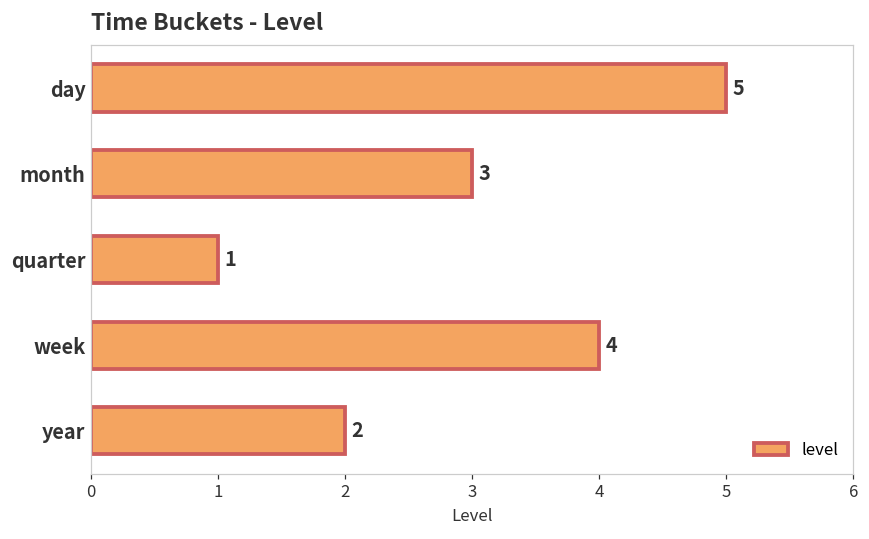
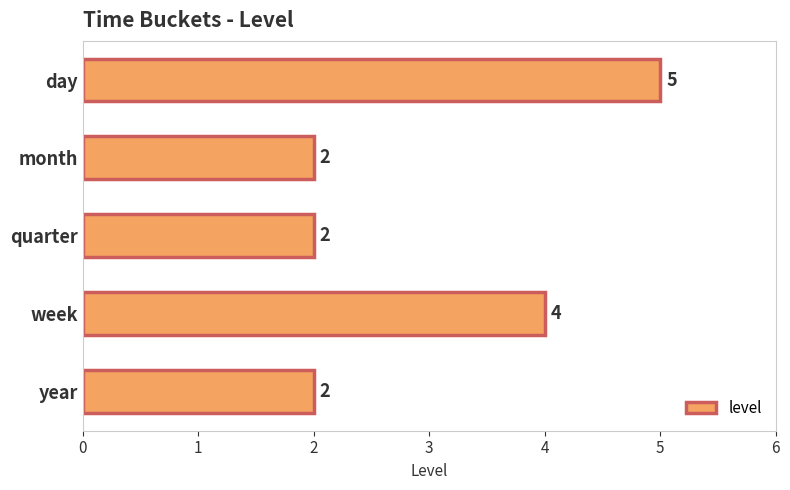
month: 3 -> 2
quarter: 1 -> 2
